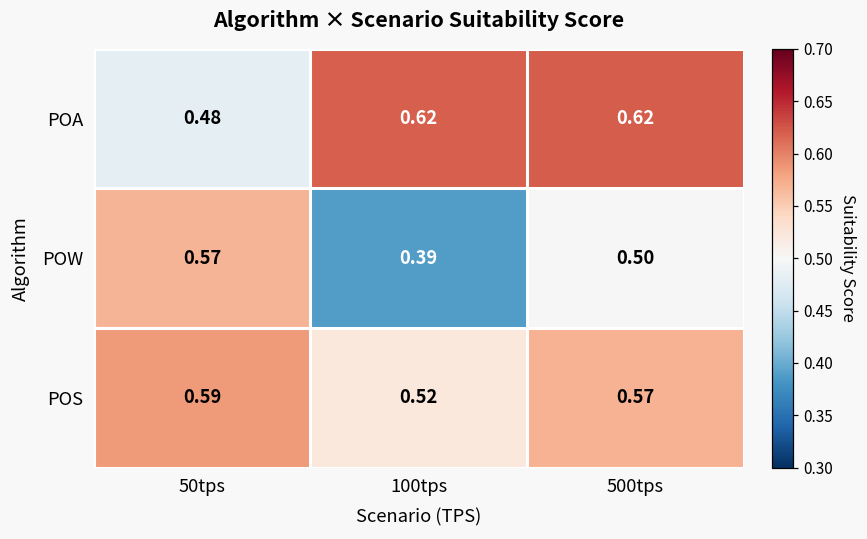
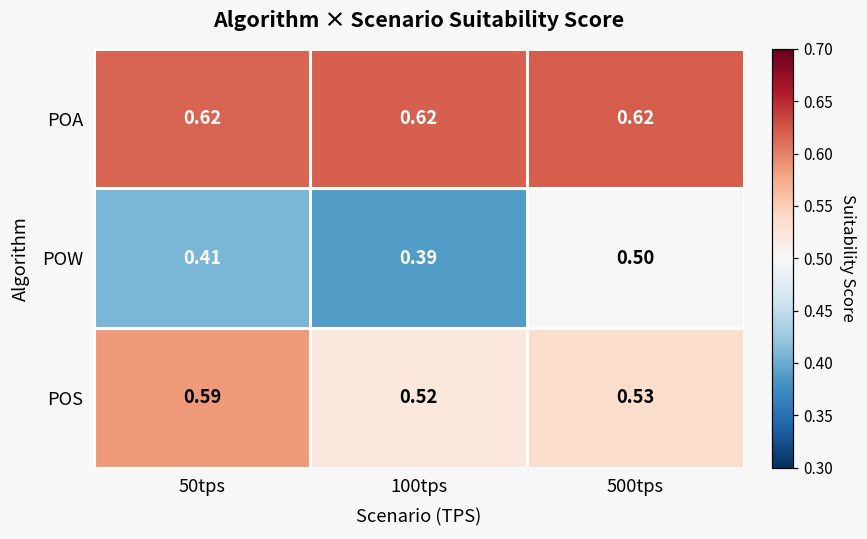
POA, 50tps: 0.48 -> 0.62
POW, 50tps: 0.57 -> 0.41
POS, 500tps: 0.57 -> 0.53
